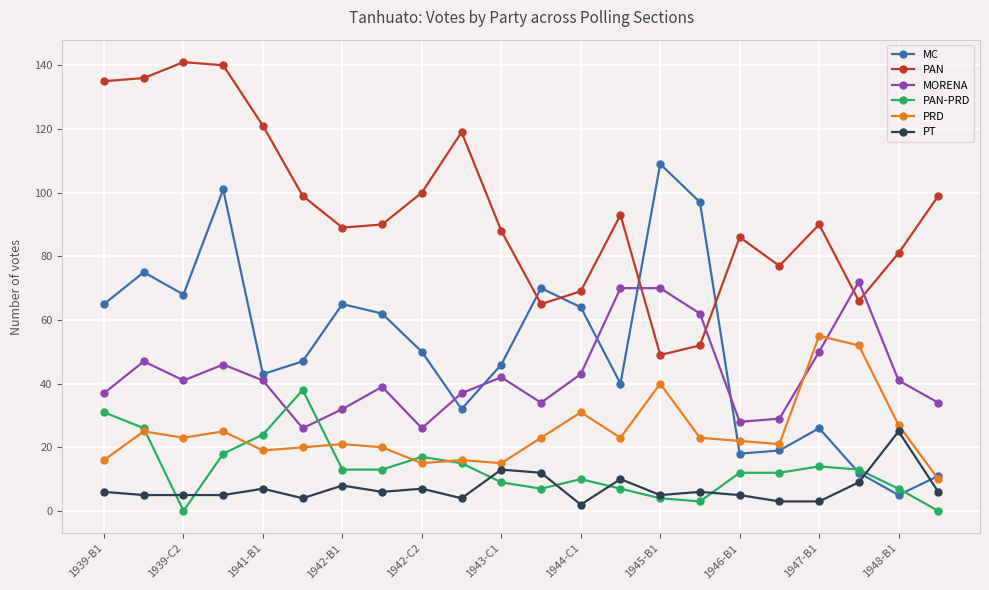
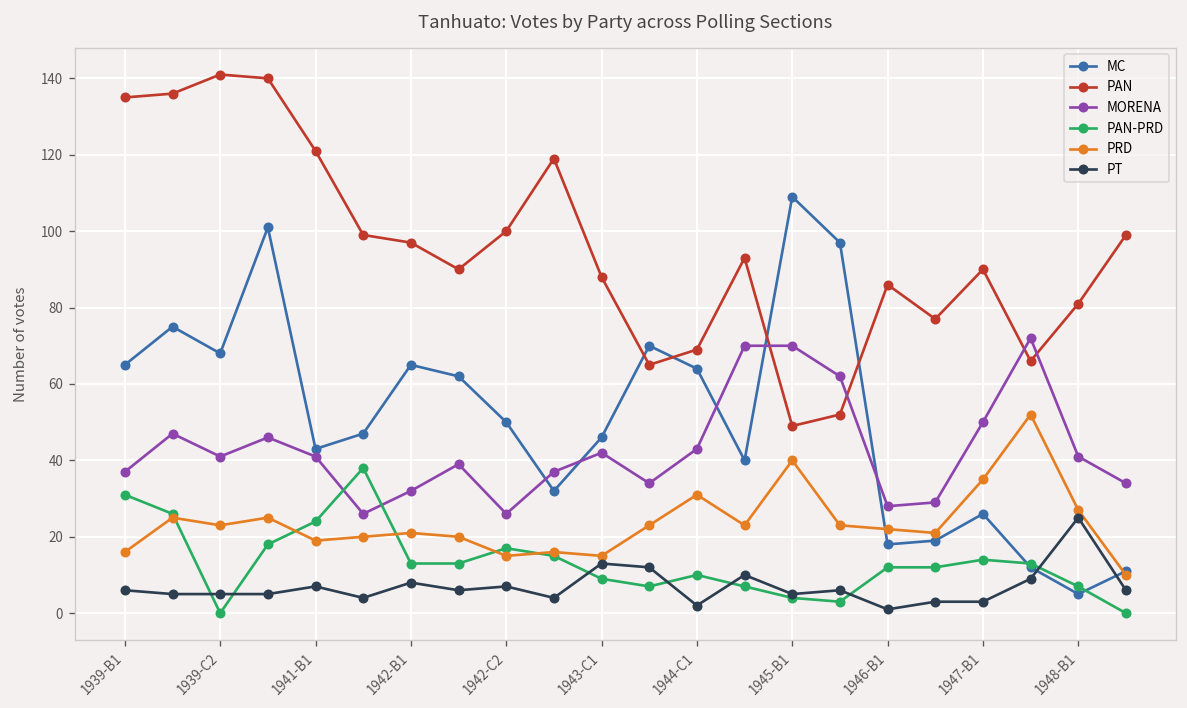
PAN, 1942-B1: 89 -> 97
PT, 1946-B1: 5 -> 1
PRD, 1947-B1: 55 -> 35
